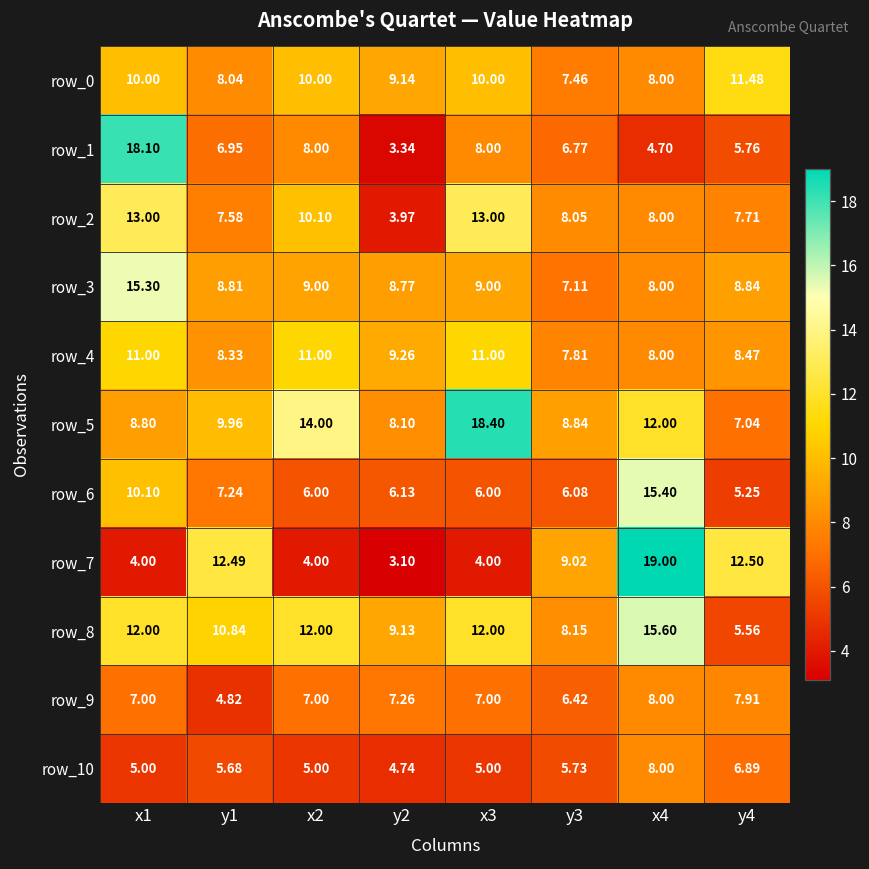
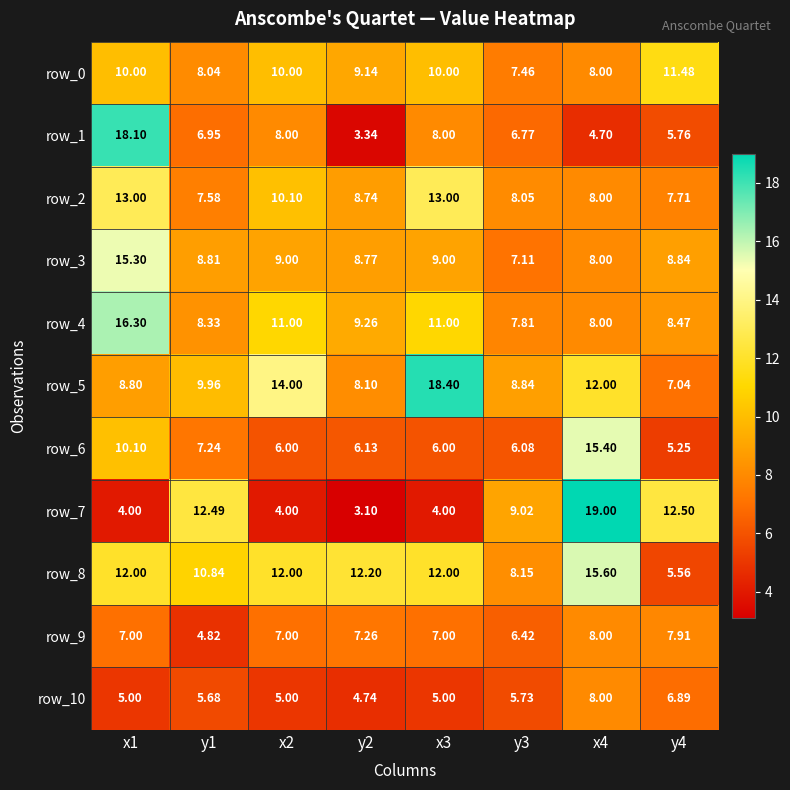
row_2, y2: 3.97 -> 8.74
row_4, x1: 11.00 -> 16.30
row_8, y2: 9.13 -> 12.20
